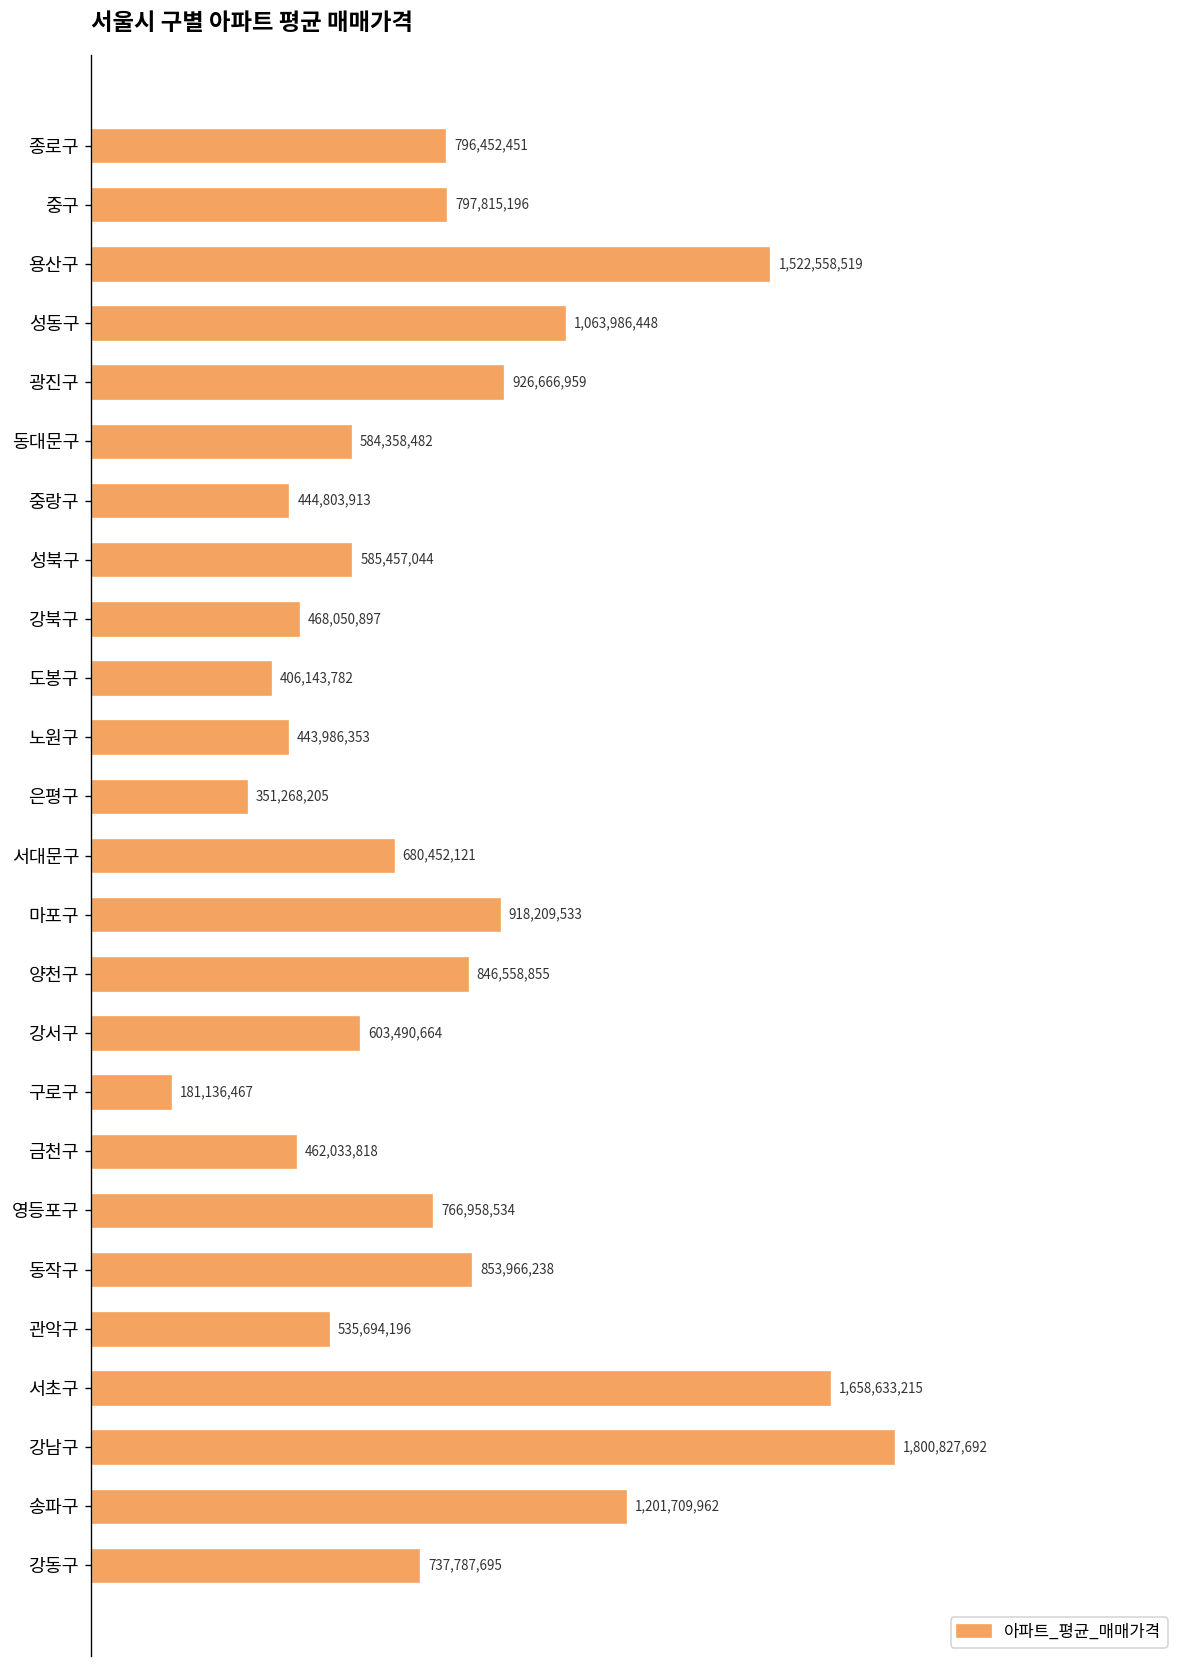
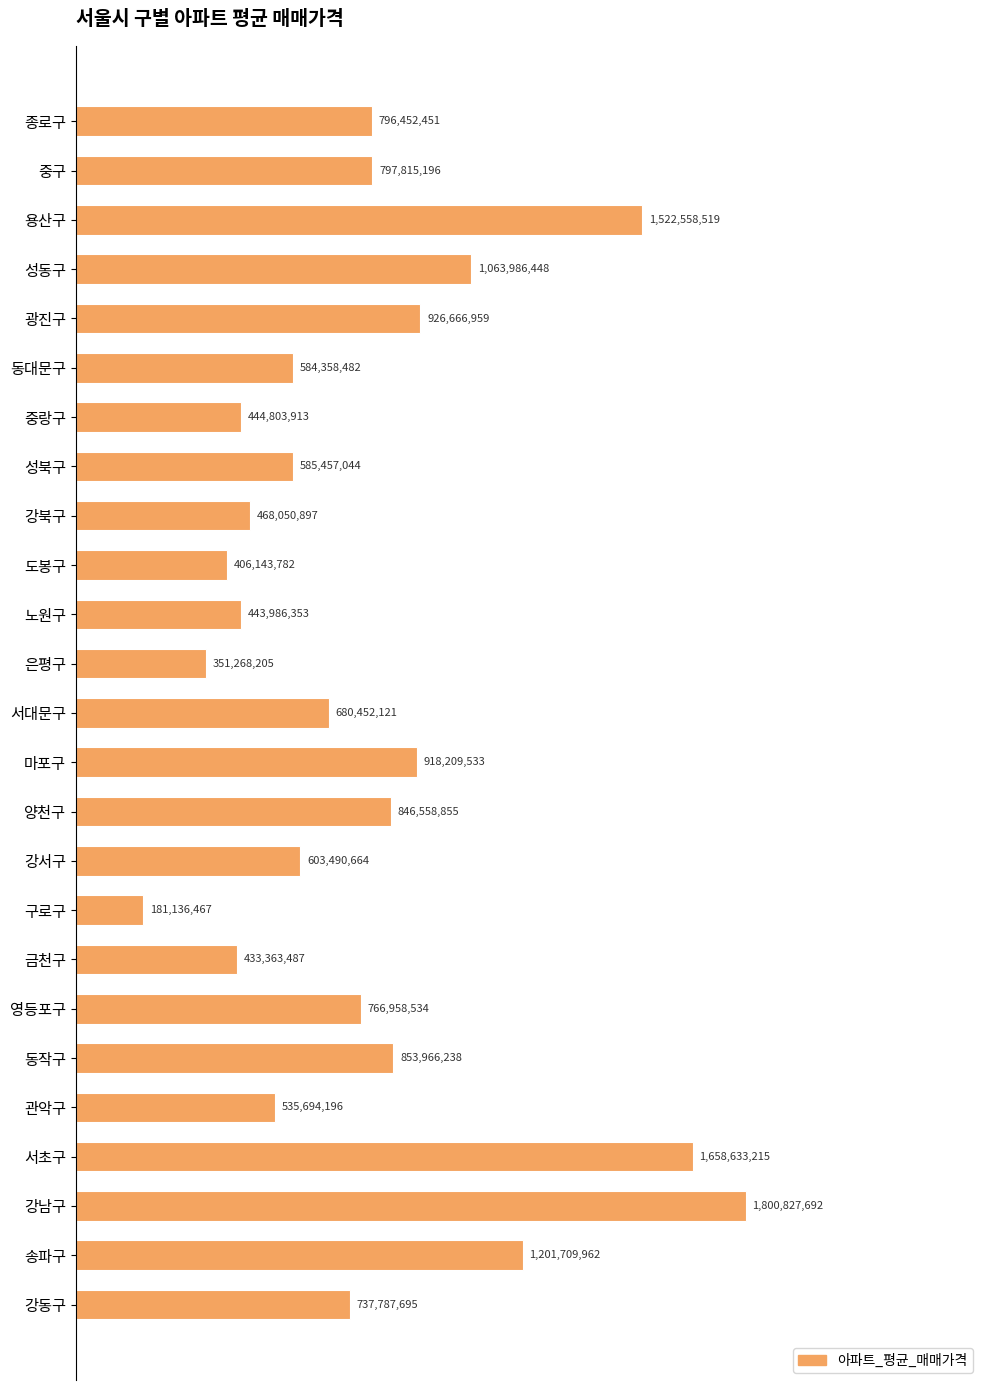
금천구: 462,033,818 -> 433,363,487
